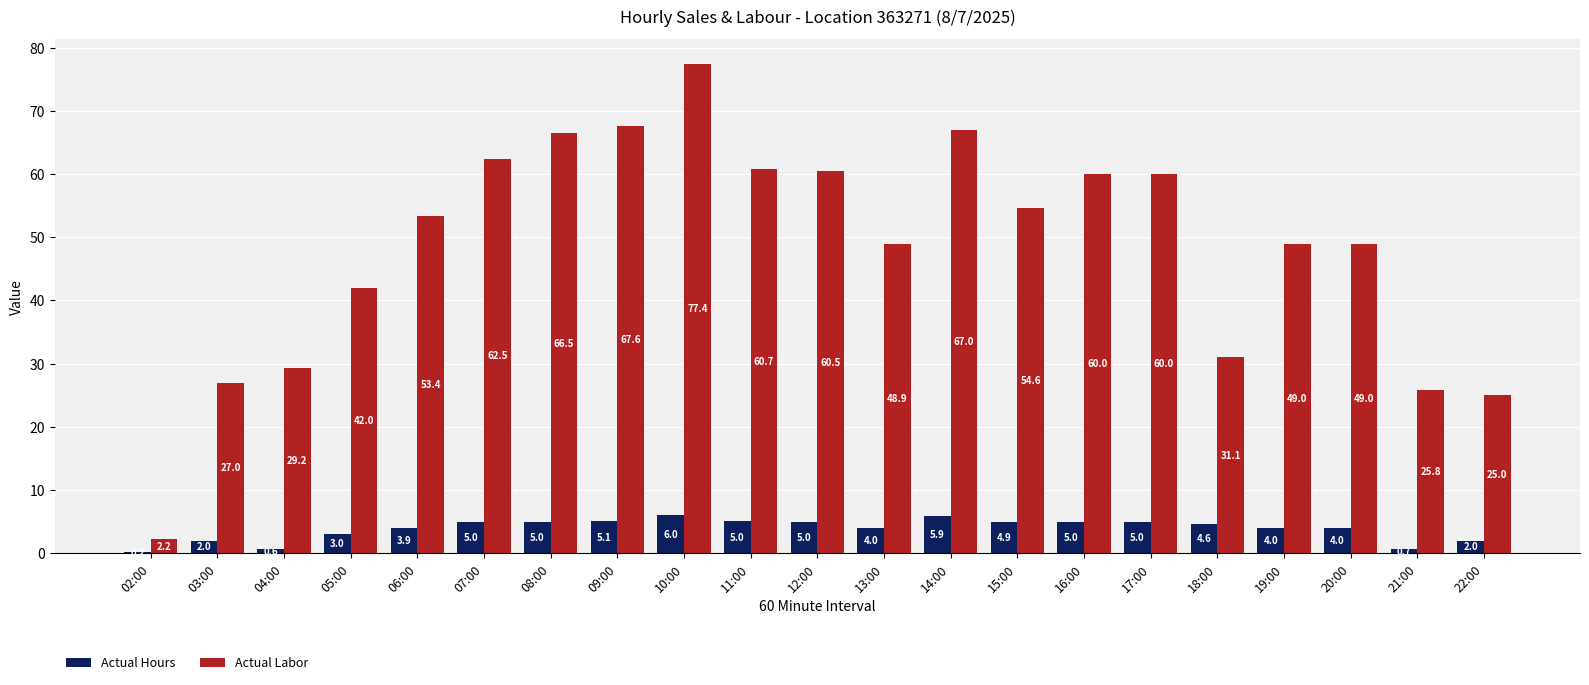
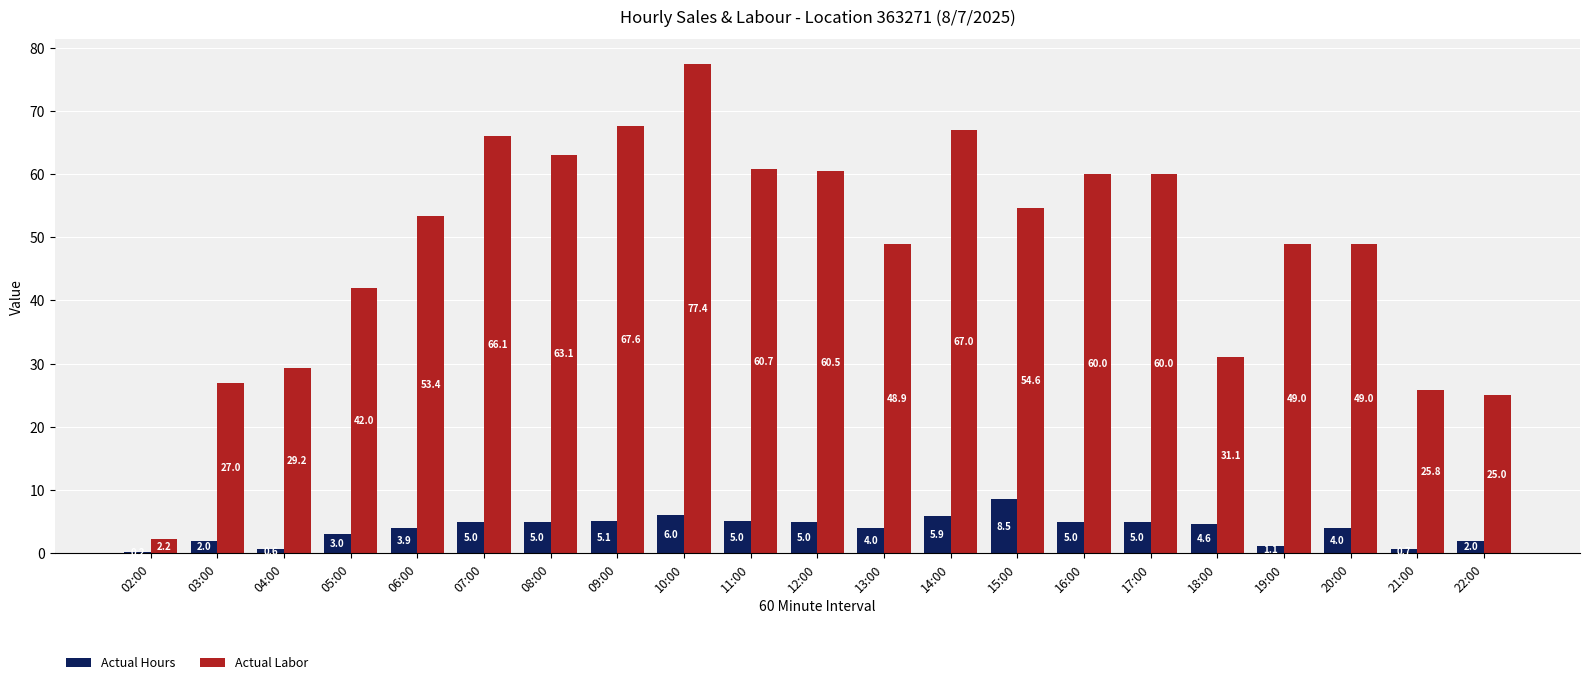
Actual Labor, 07:00: 62.5 -> 66.1
Actual Labor, 08:00: 66.5 -> 63.1
Actual Hours, 15:00: 4.9 -> 8.5
Actual Hours, 19:00: 4.0 -> 1.1
